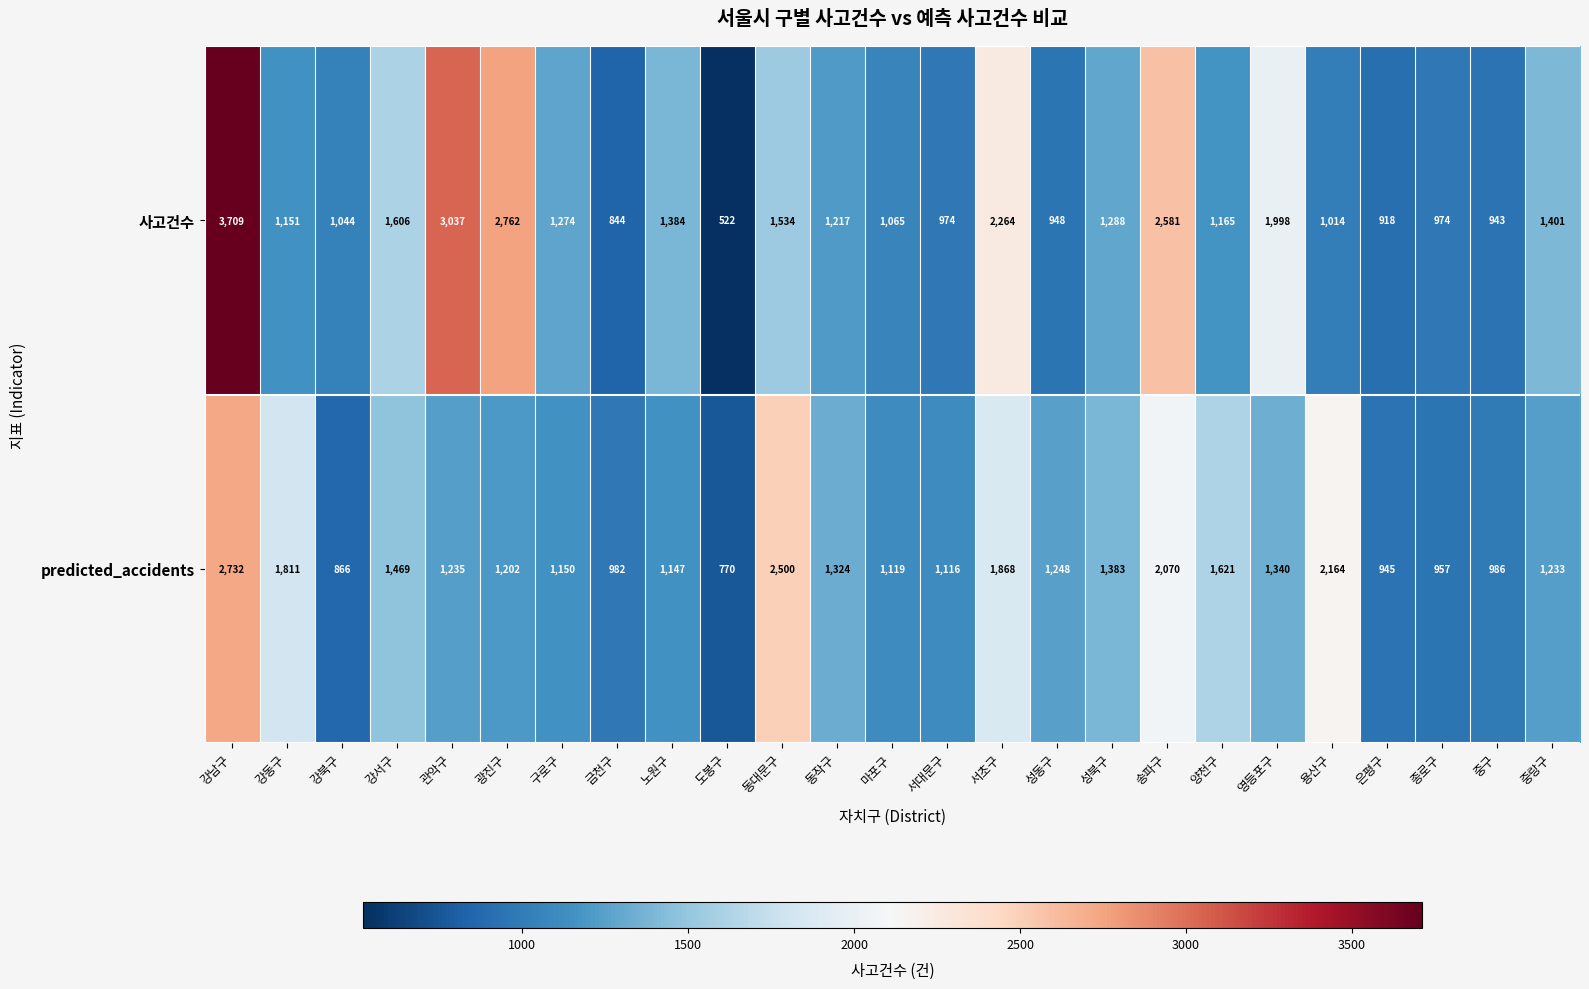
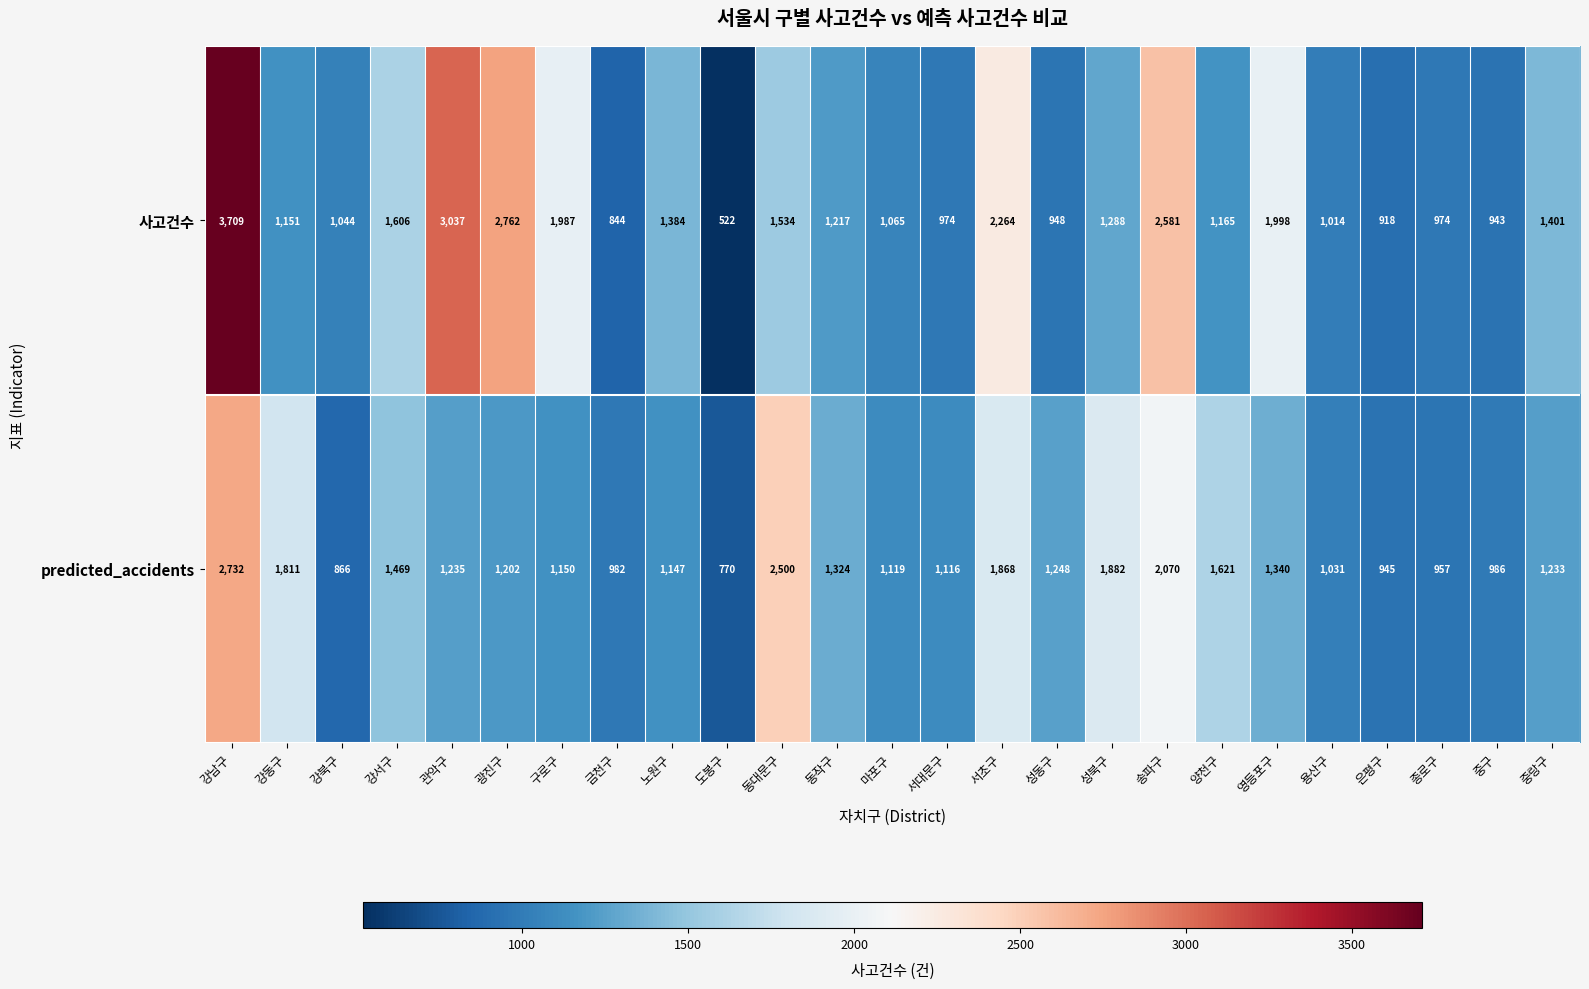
사고건수, 구로구: 1,274 -> 1,987
predicted_accidents, 성북구: 1,383 -> 1,882
predicted_accidents, 용산구: 2,164 -> 1,031
